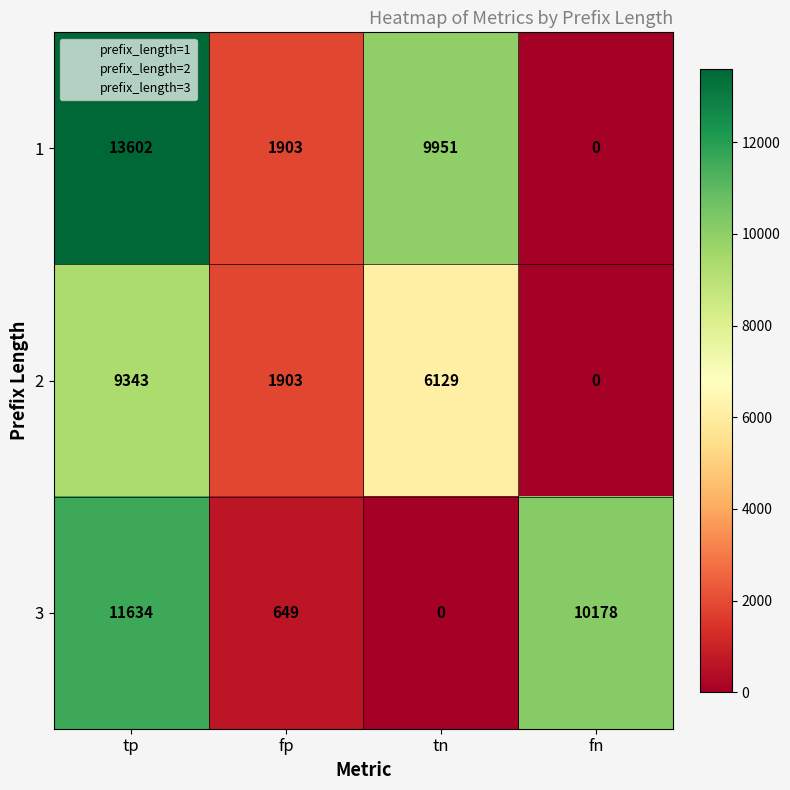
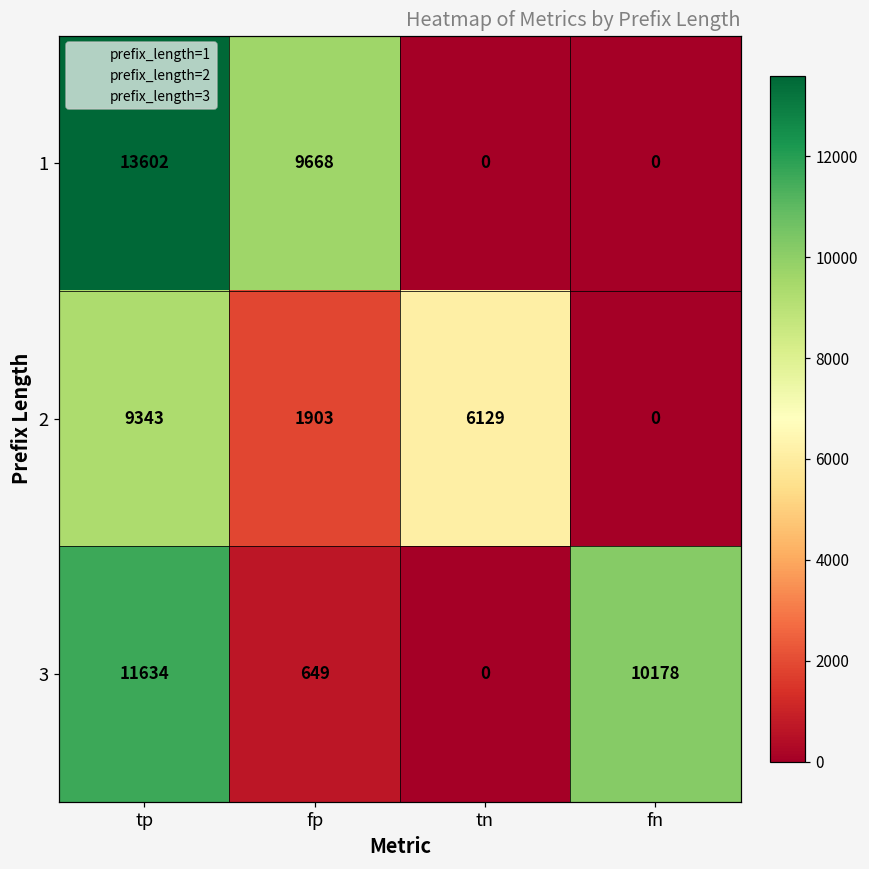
1, fp: 1903 -> 9668
1, tn: 9951 -> 0
